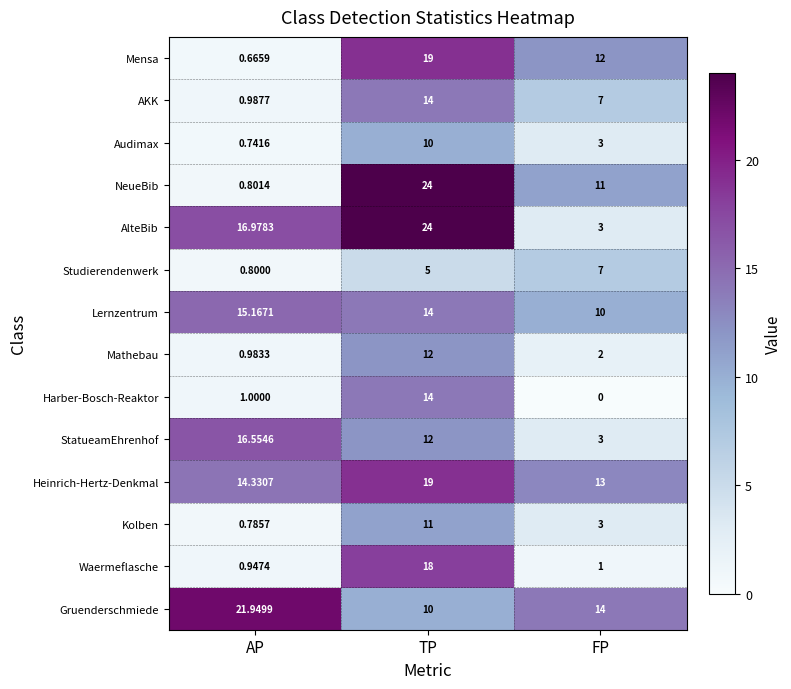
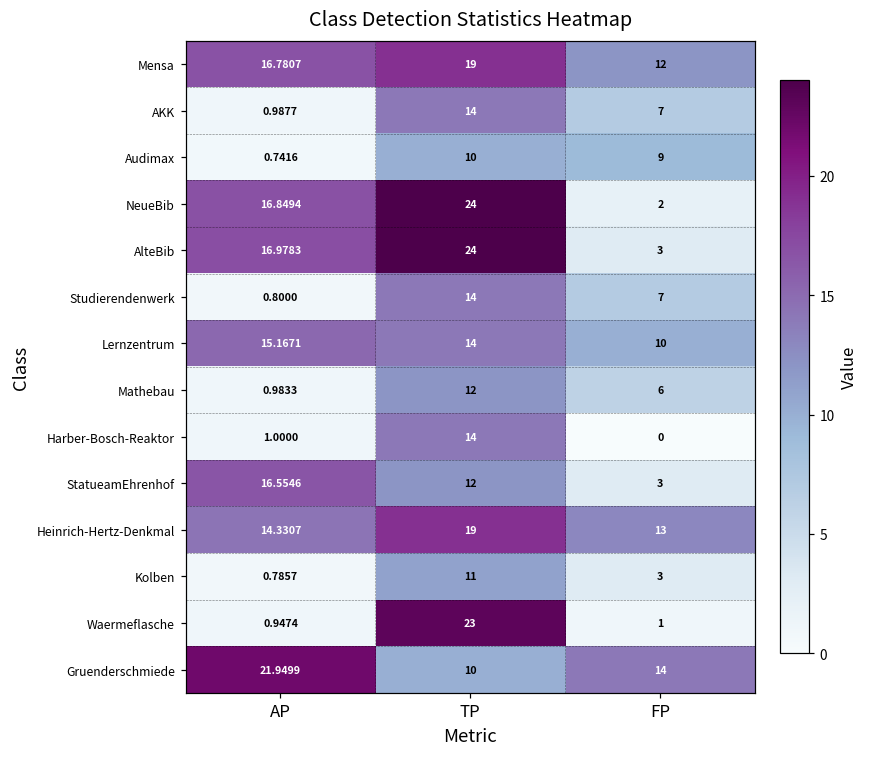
Mensa, AP: 0.6659 -> 16.7807
Audimax, FP: 3 -> 9
NeueBib, AP: 0.8014 -> 16.8494
NeueBib, FP: 11 -> 2
Studierendenwerk, TP: 5 -> 14
Mathebau, FP: 2 -> 6
Waermeflasche, TP: 18 -> 23
